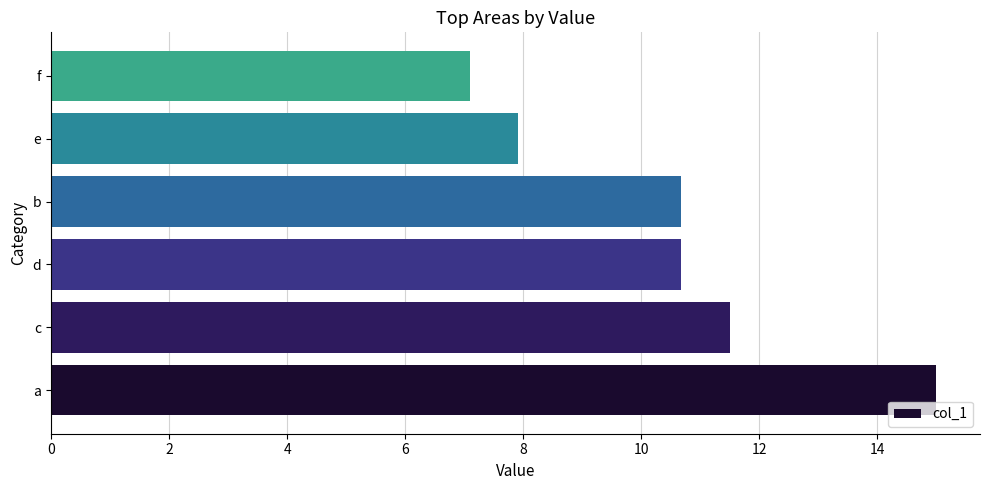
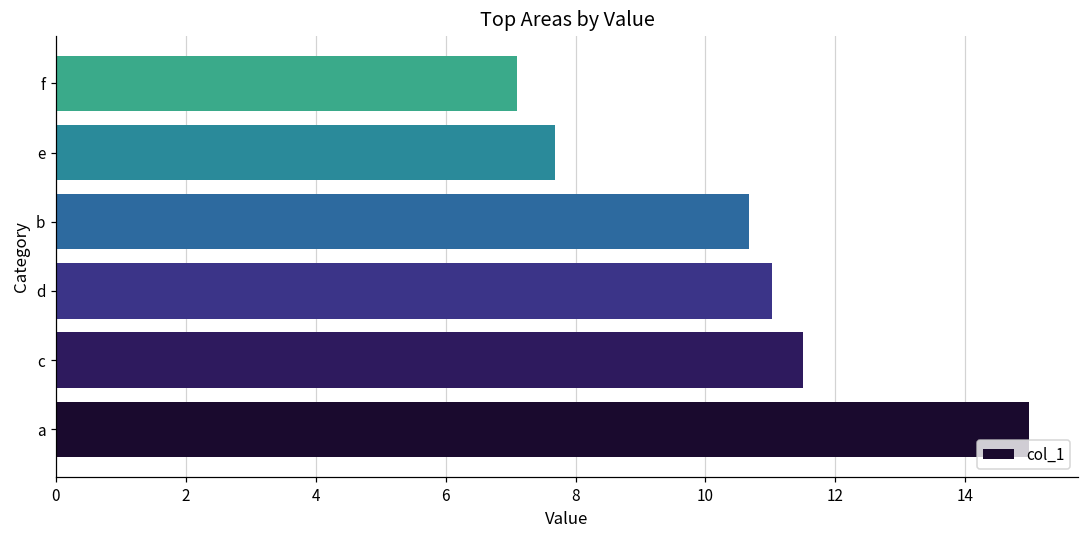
e: 7.9 -> 7.7
d: 10.7 -> 11.0
